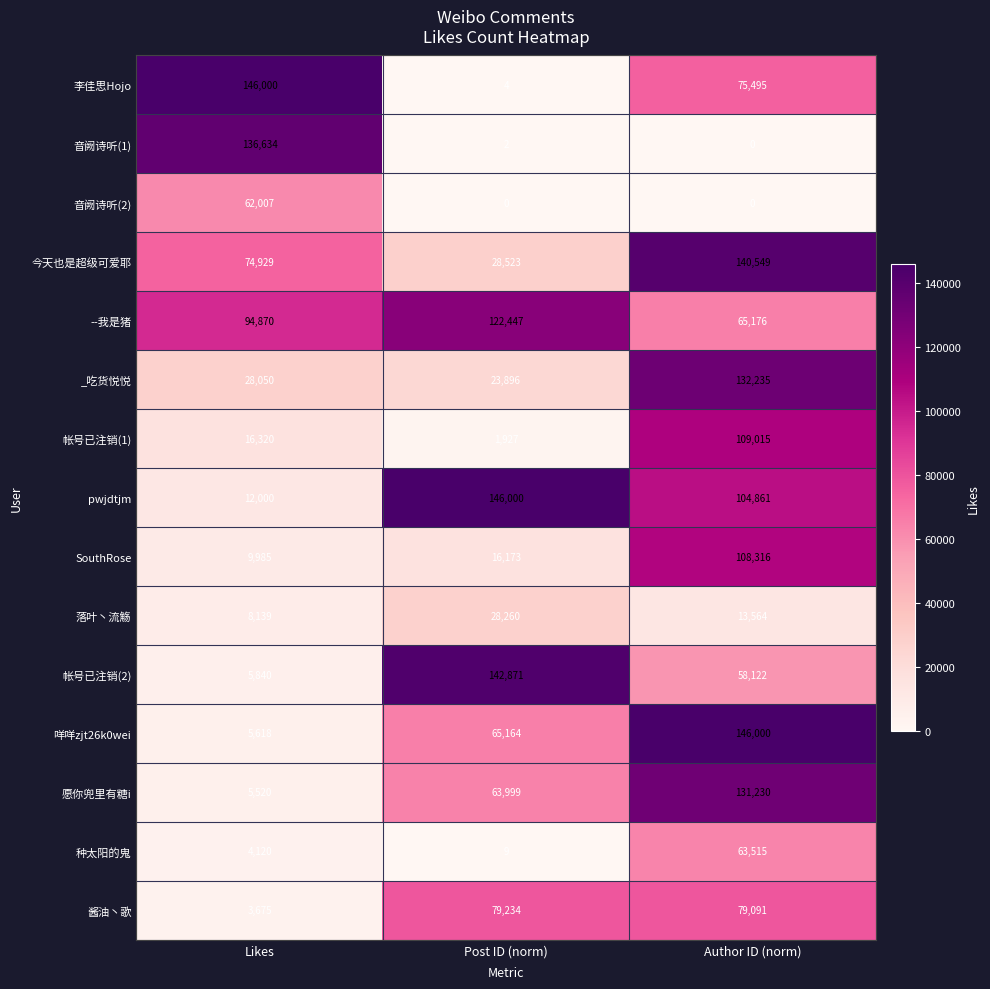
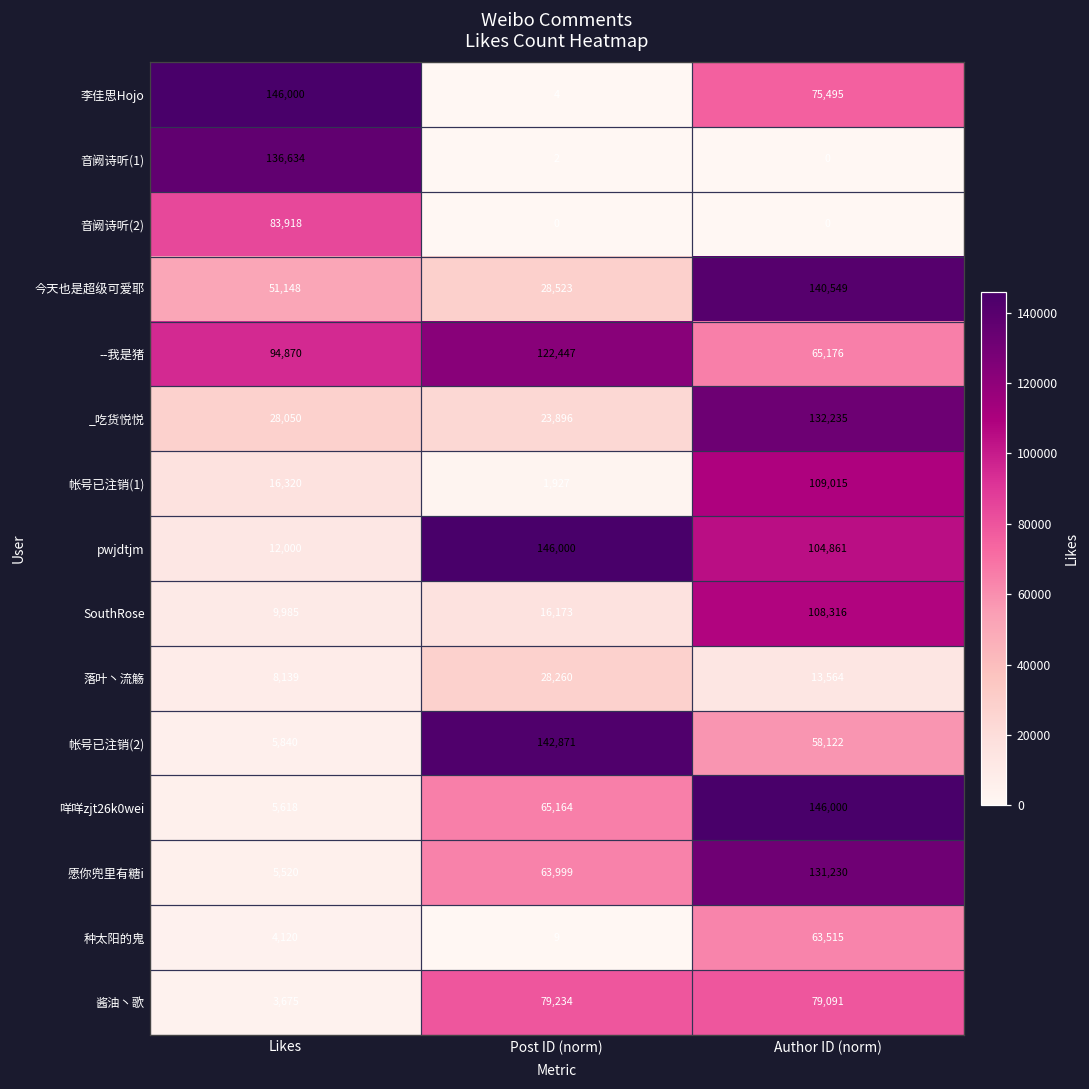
音阙诗听(2), Likes: 62,007 -> 83,918
今天也是超级可爱耶, Likes: 74,929 -> 51,148
